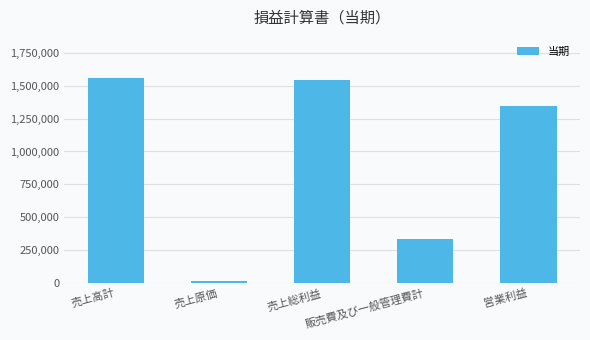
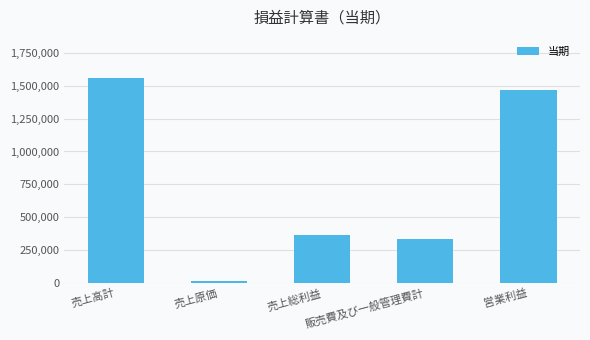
売上総利益: 1,550,000 -> 360,000
営業利益: 1,350,000 -> 1,470,000
